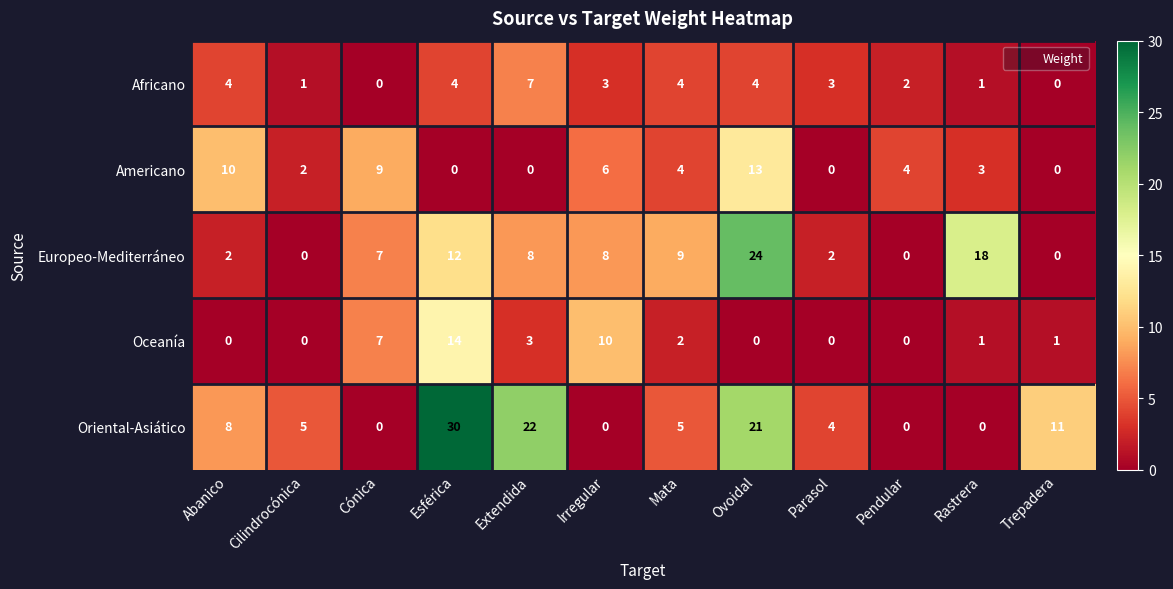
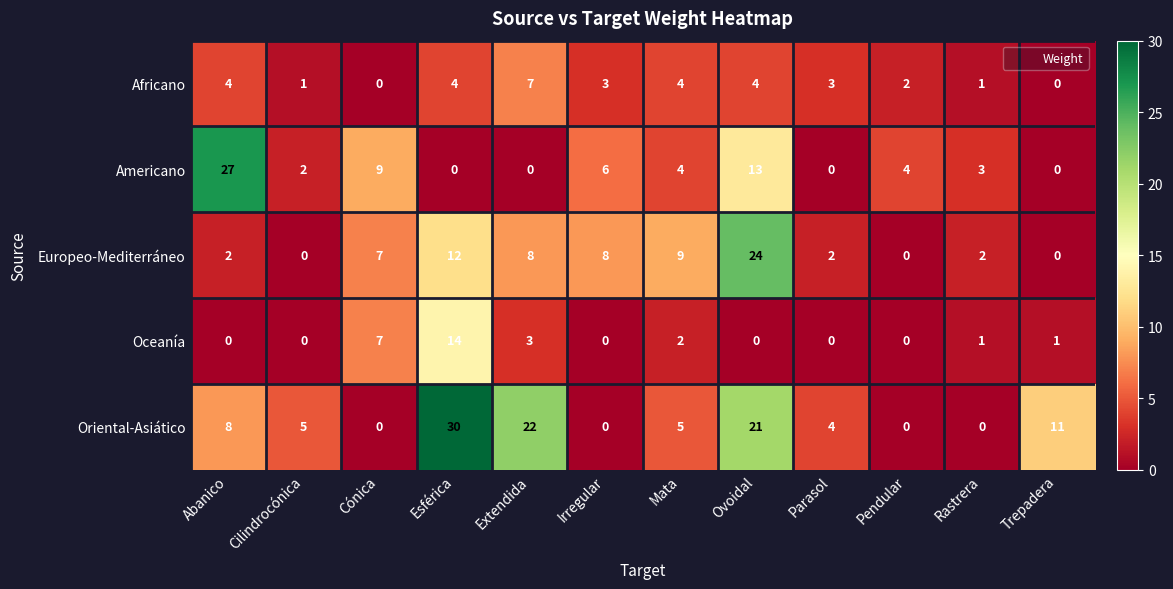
Americano, Abanico: 10 -> 27
Europeo-Mediterráneo, Rastrera: 18 -> 2
Oceanía, Irregular: 10 -> 0
